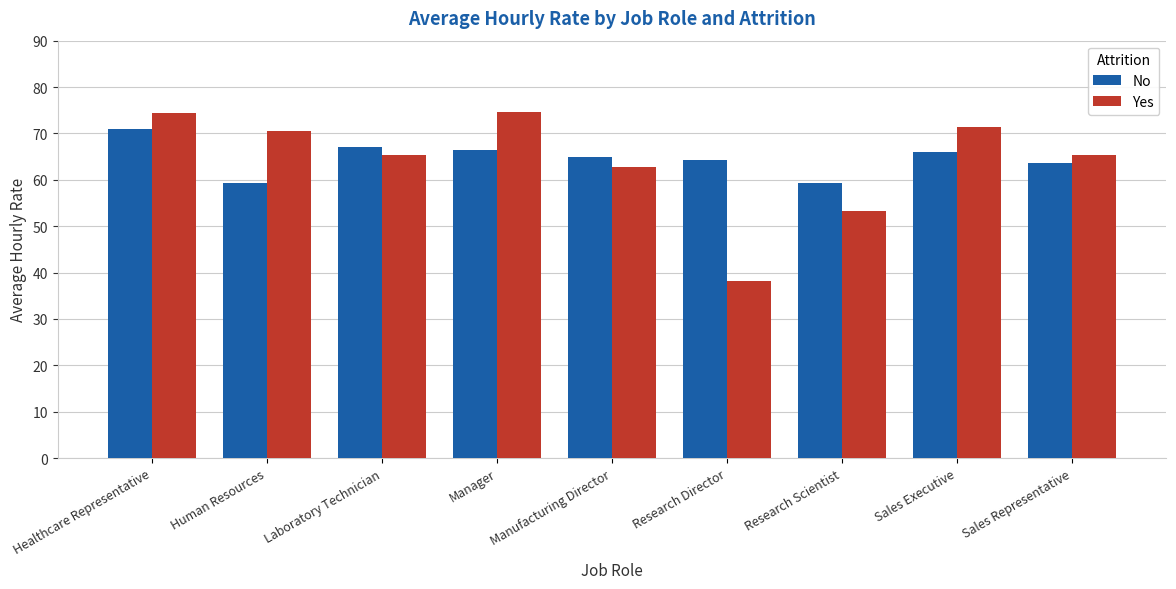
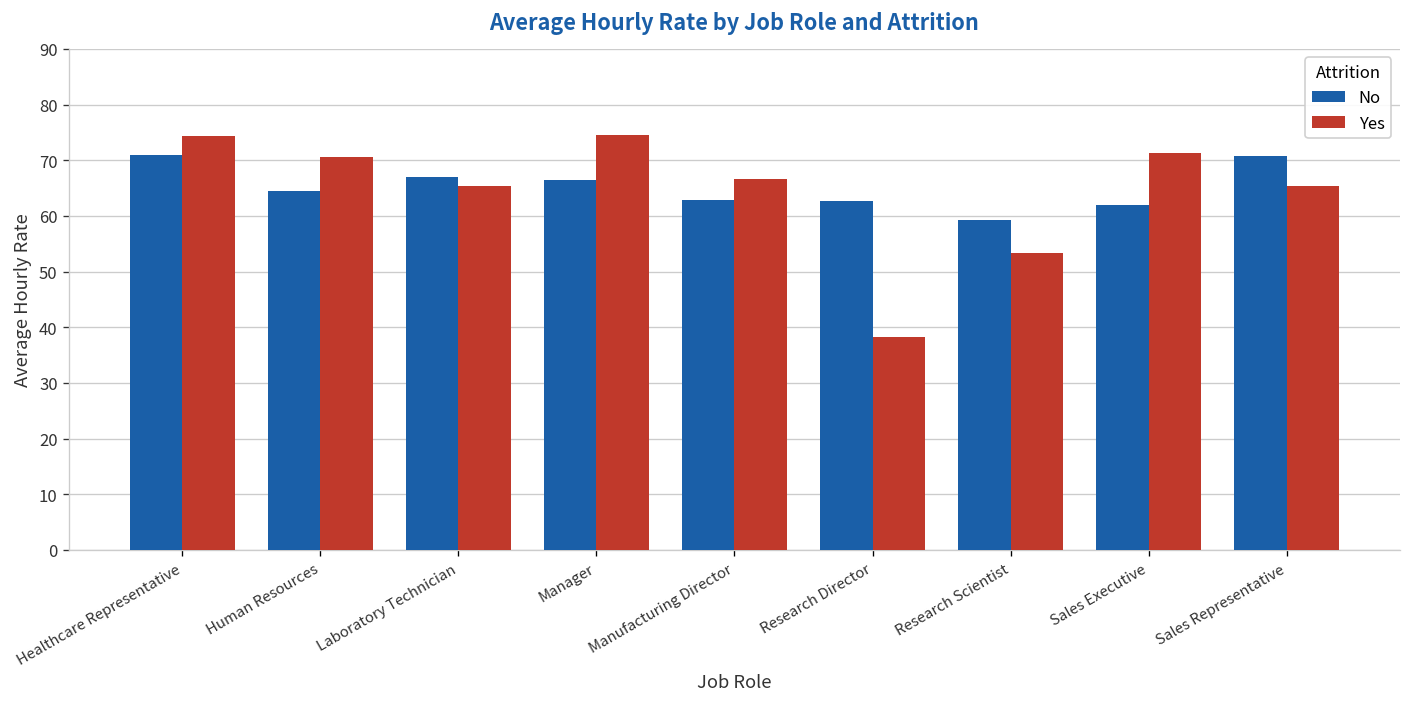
No, Human Resources: 59 -> 65
No, Manufacturing Director: 65 -> 63
Yes, Manufacturing Director: 63 -> 67
No, Research Director: 64 -> 63
No, Sales Executive: 66 -> 62
No, Sales Representative: 64 -> 71
